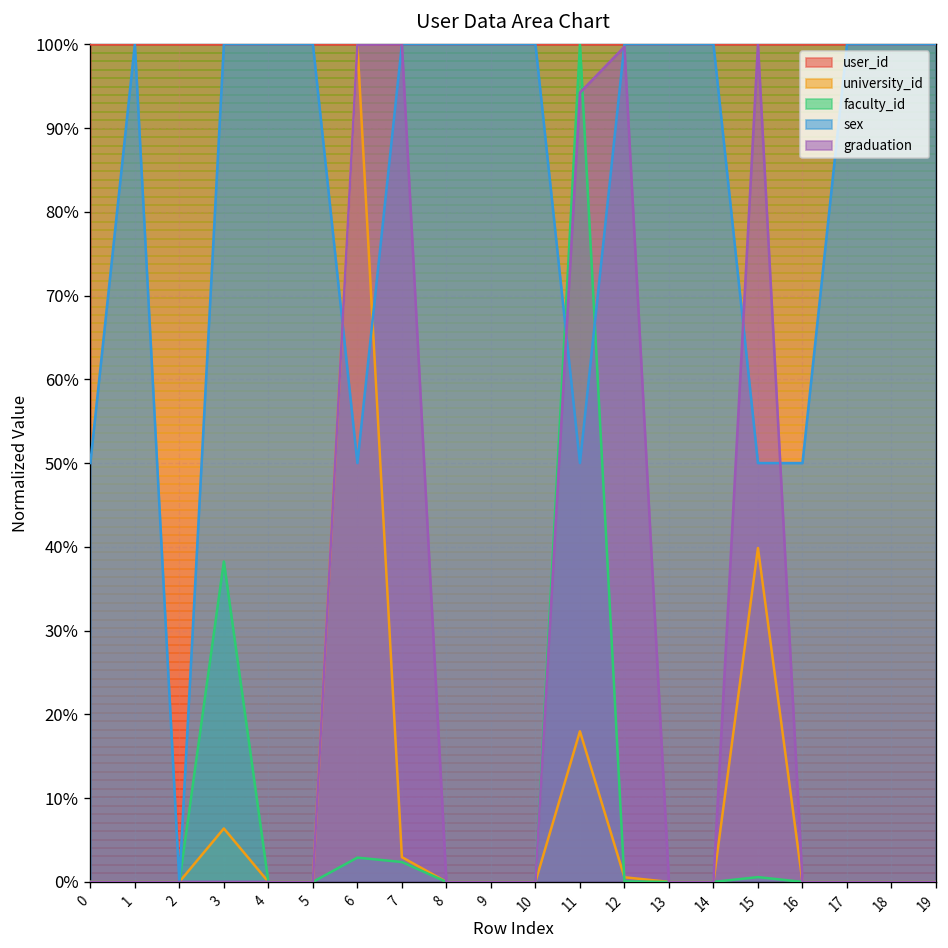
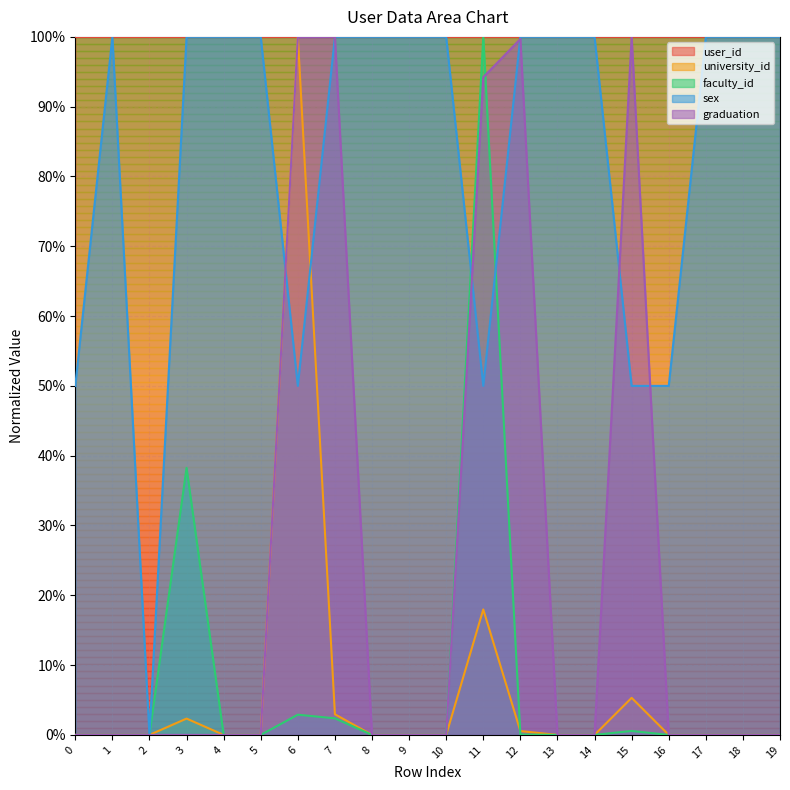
university_id, 3: 6% -> 2%
university_id, 15: 40% -> 5%
